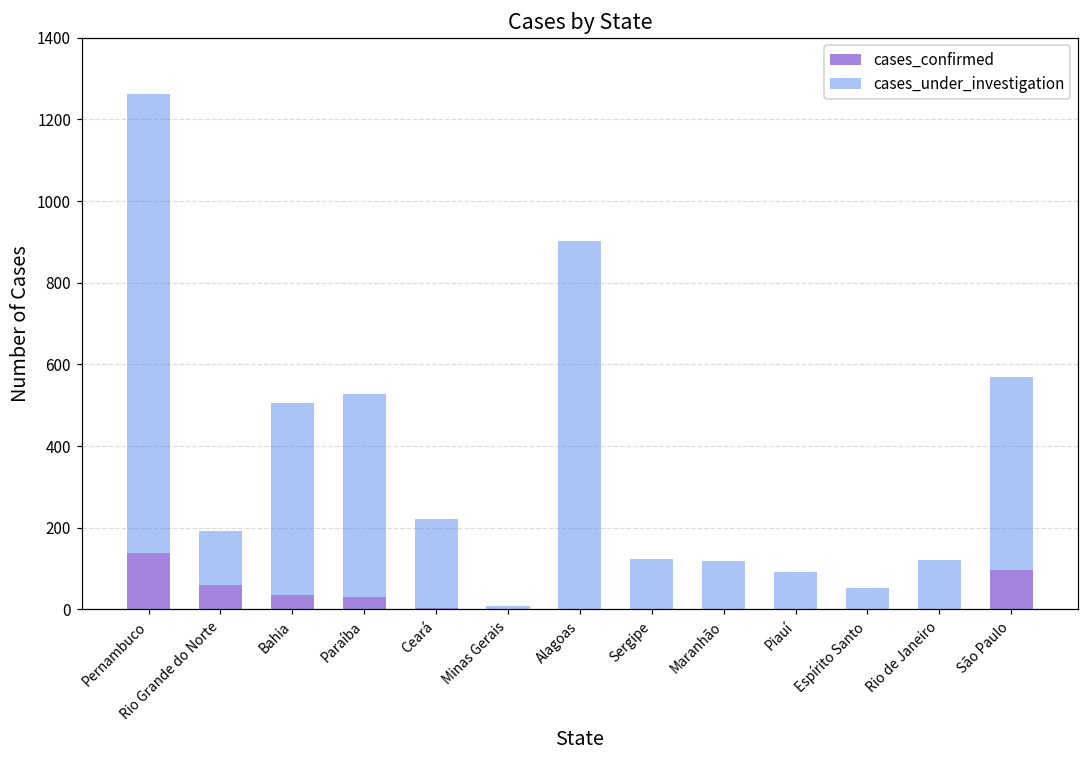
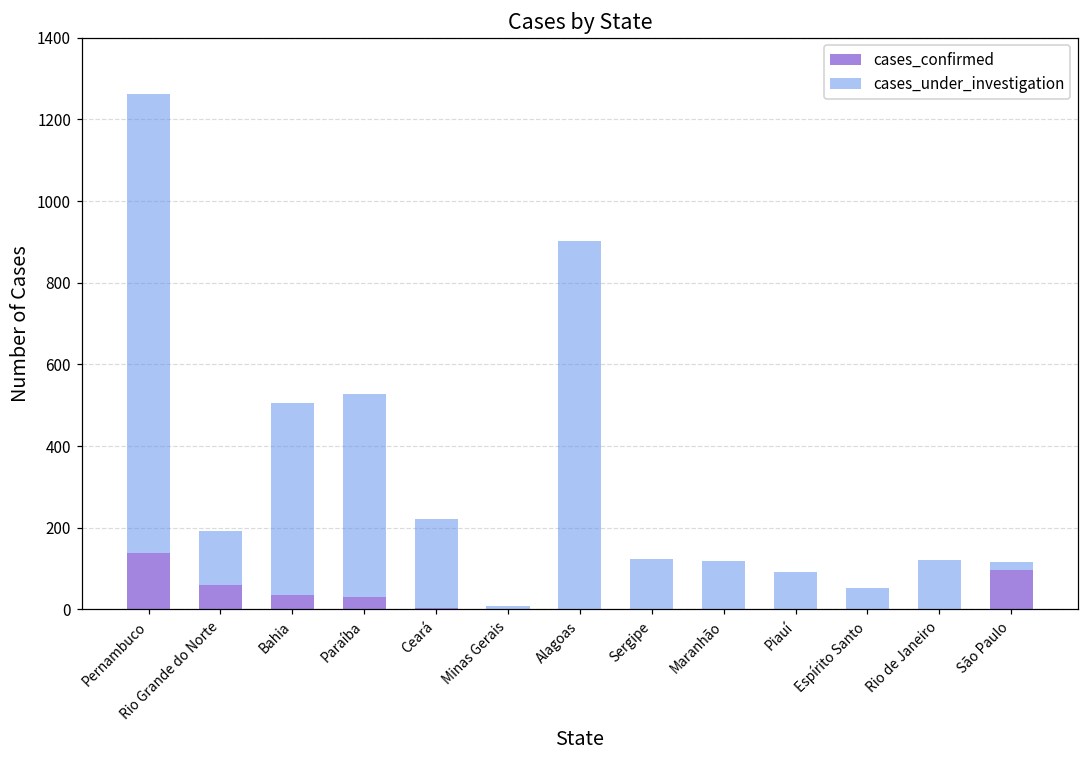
cases_under_investigation, São Paulo: 470 -> 20
